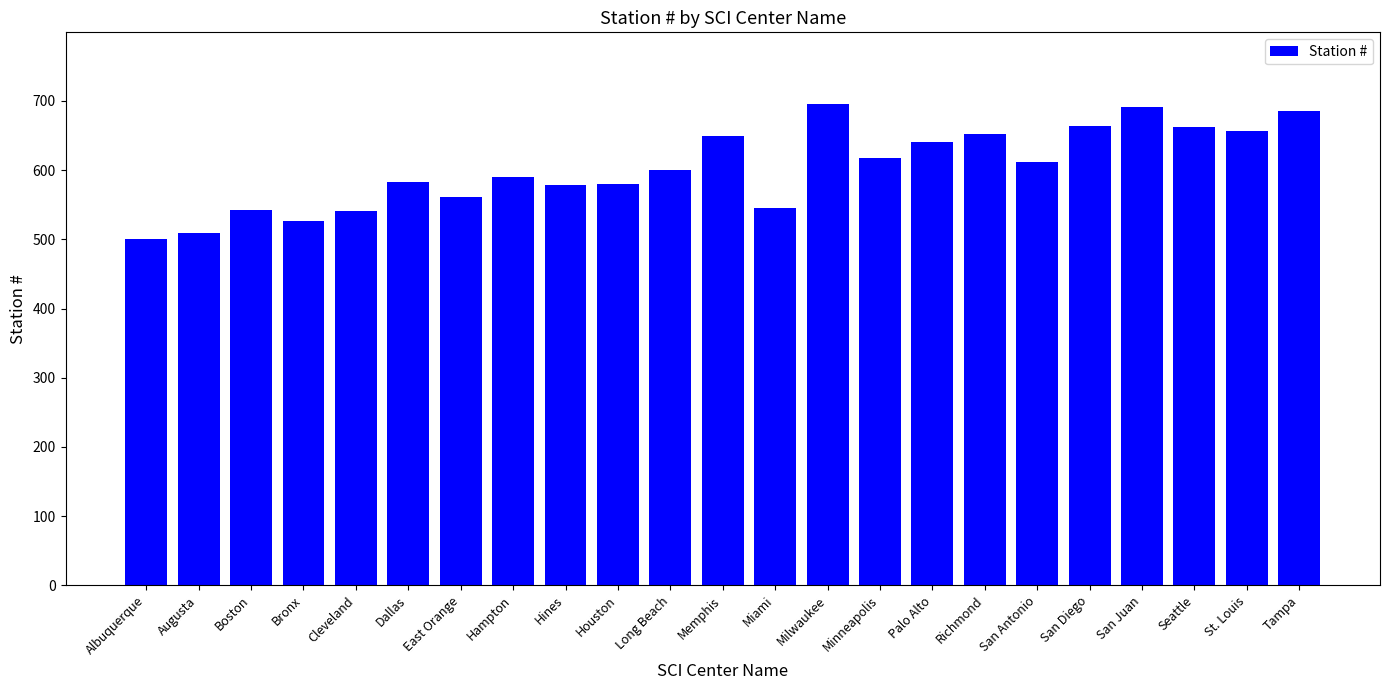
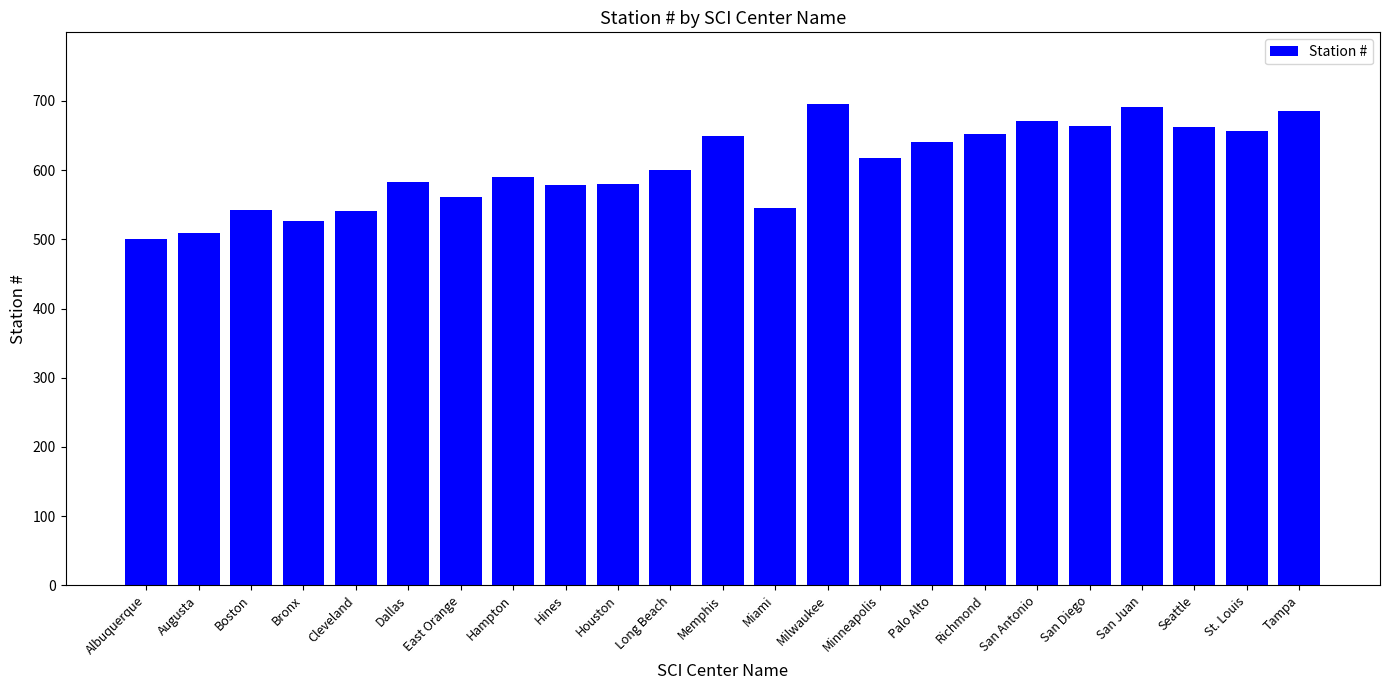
San Antonio: 610 -> 670
